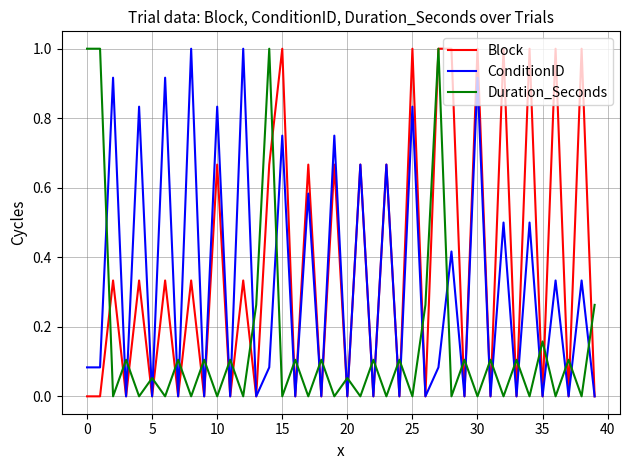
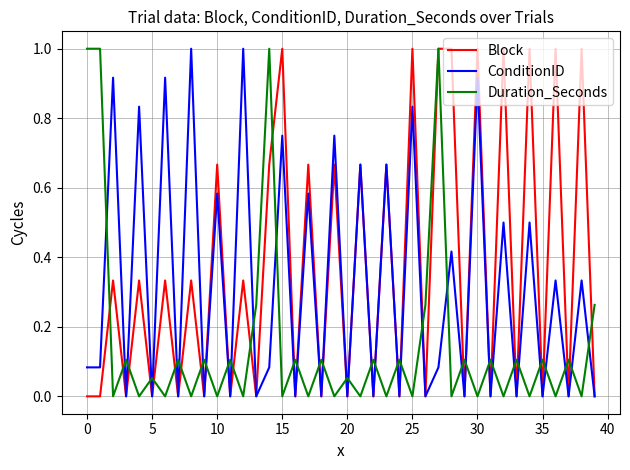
ConditionID, 10: 0.83 -> 0.58
Duration_Seconds, 35: 0.16 -> 0.11
